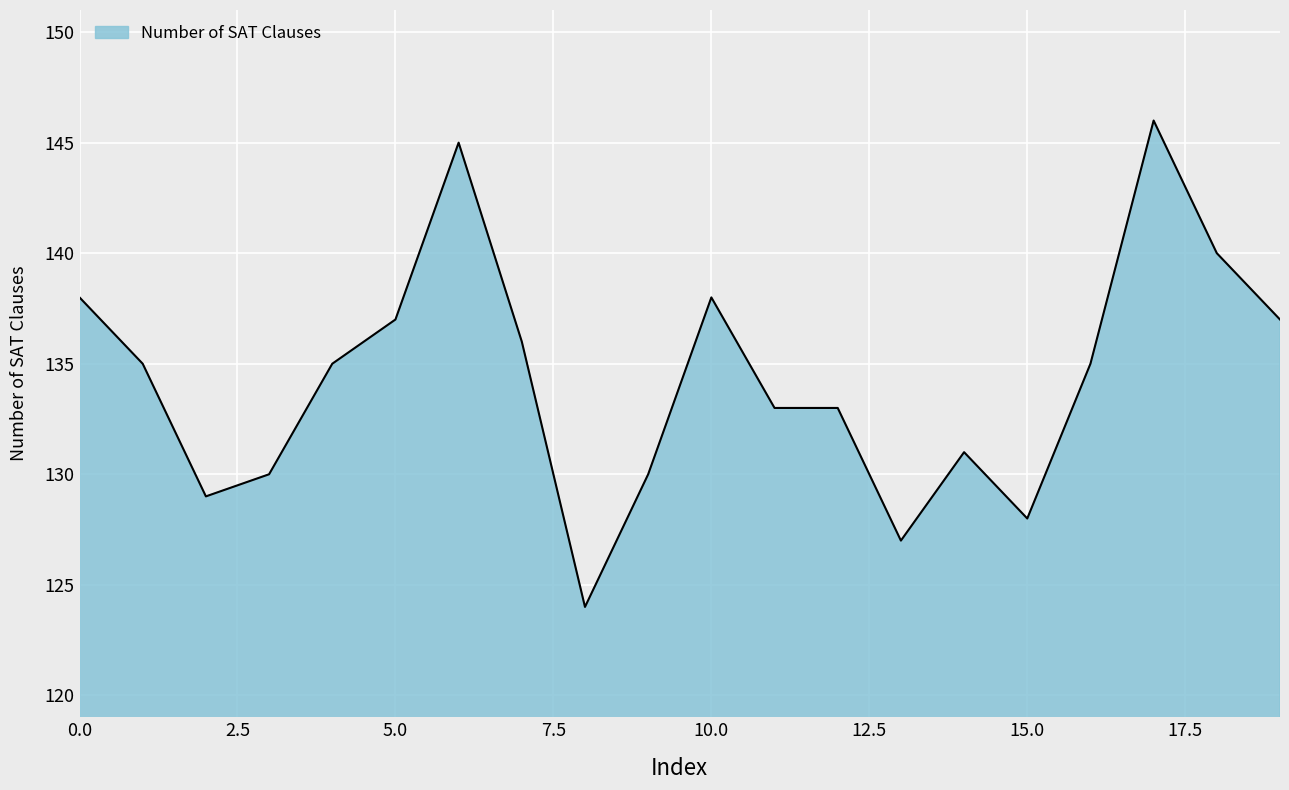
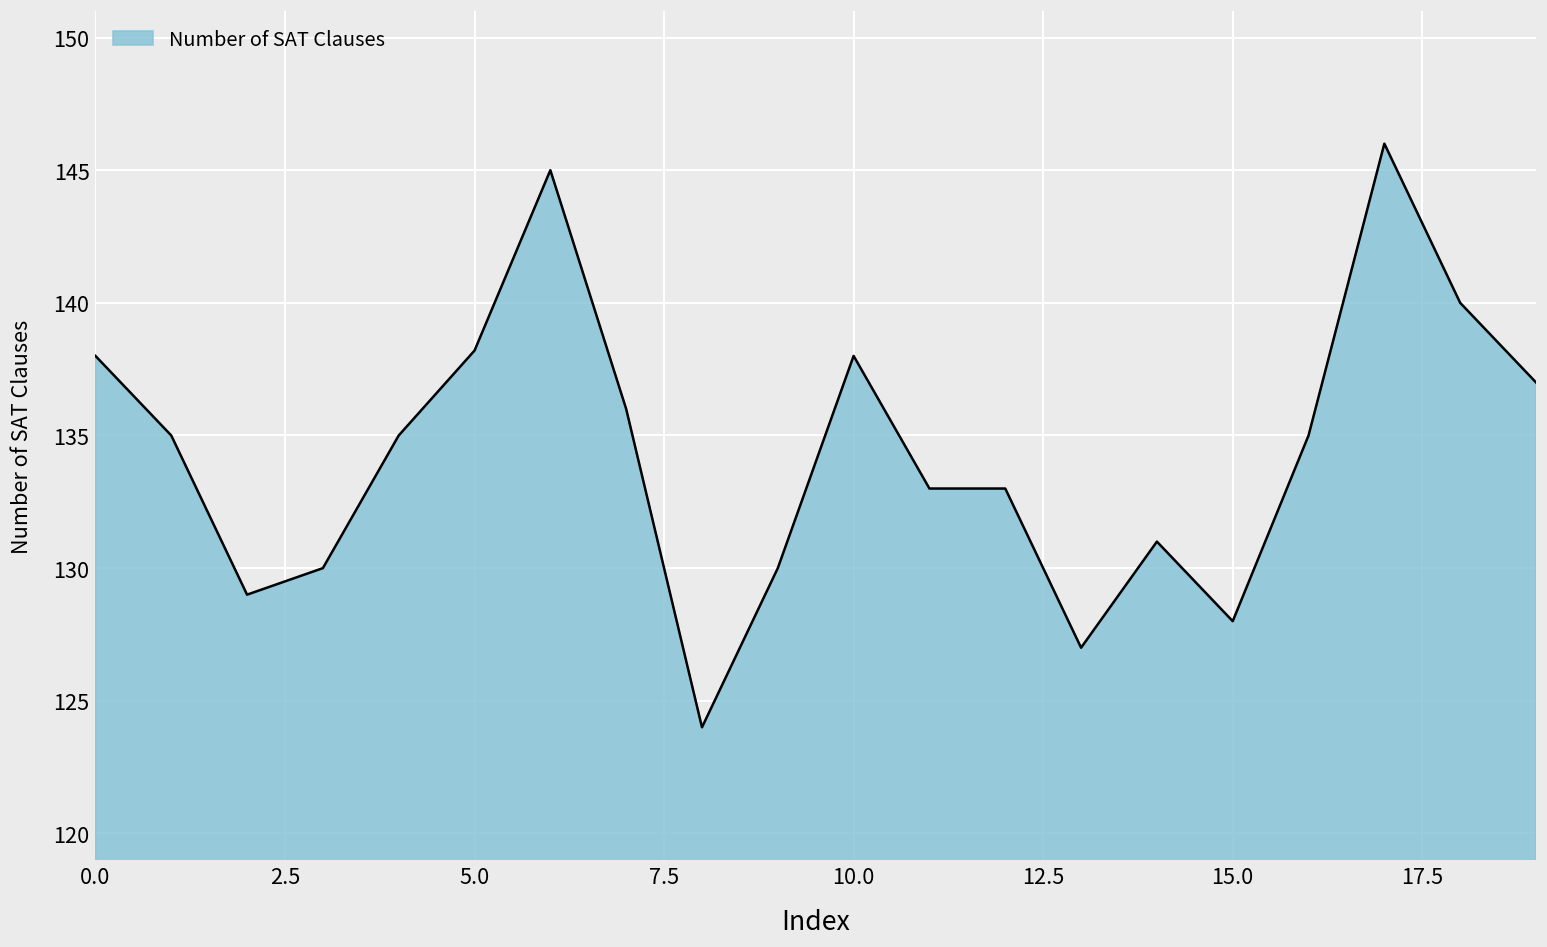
5.0: 137.0 -> 138.2
